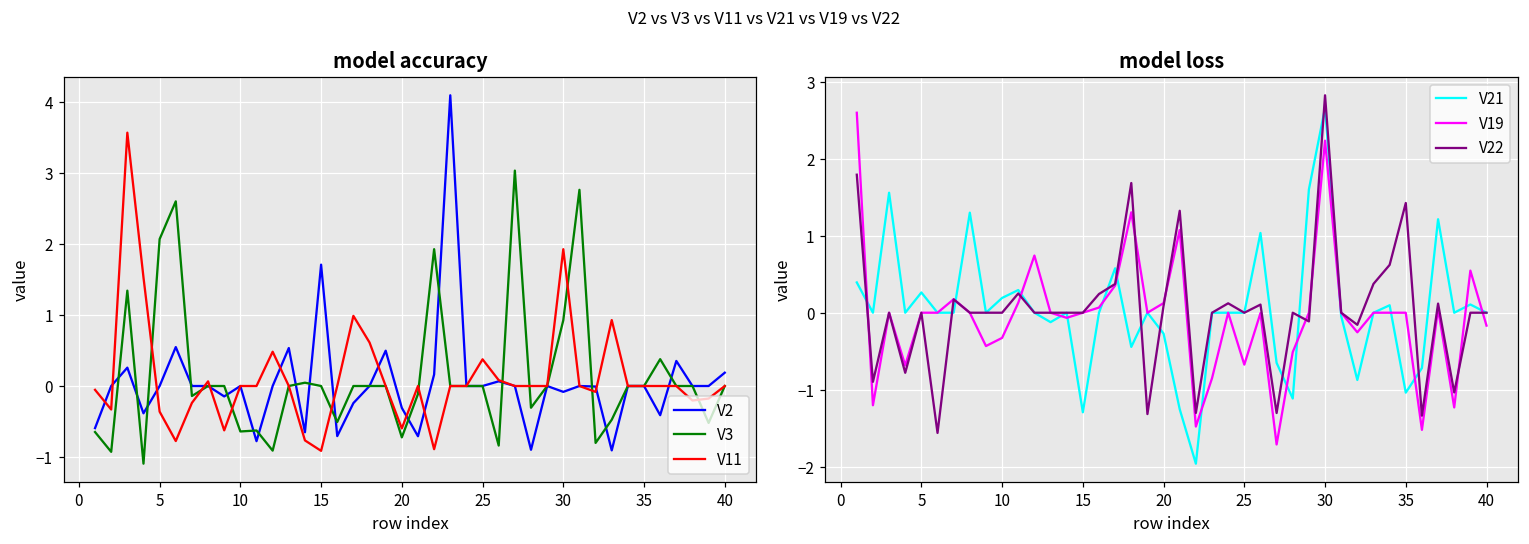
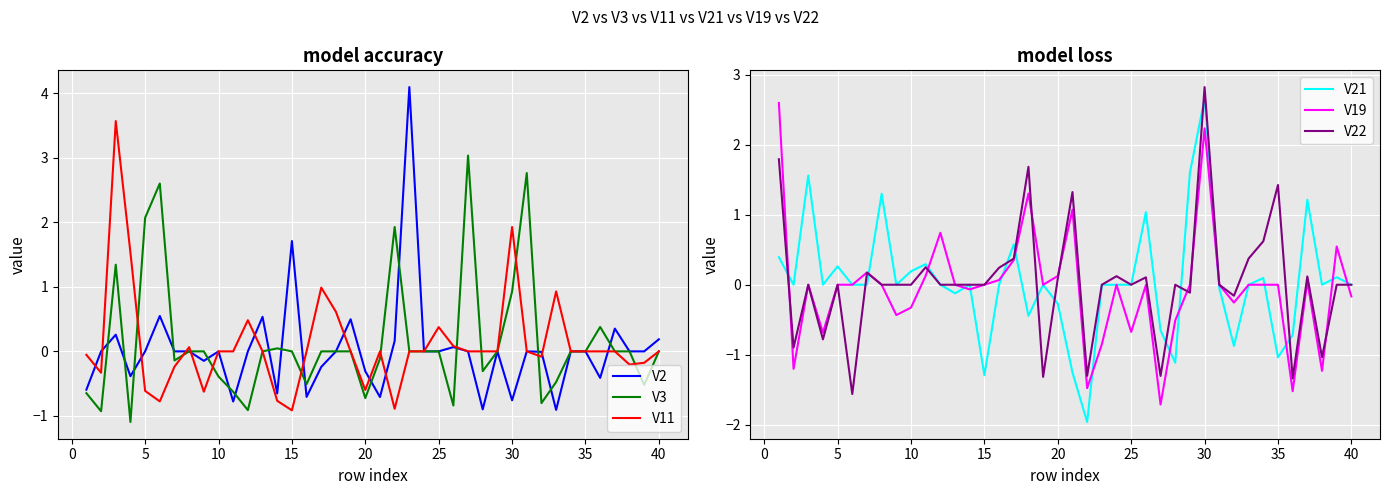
model accuracy, V11, 5: -0.4 -> -0.6
model accuracy, V3, 10: -0.6 -> -0.4
model accuracy, V2, 30: -0.1 -> -0.8
